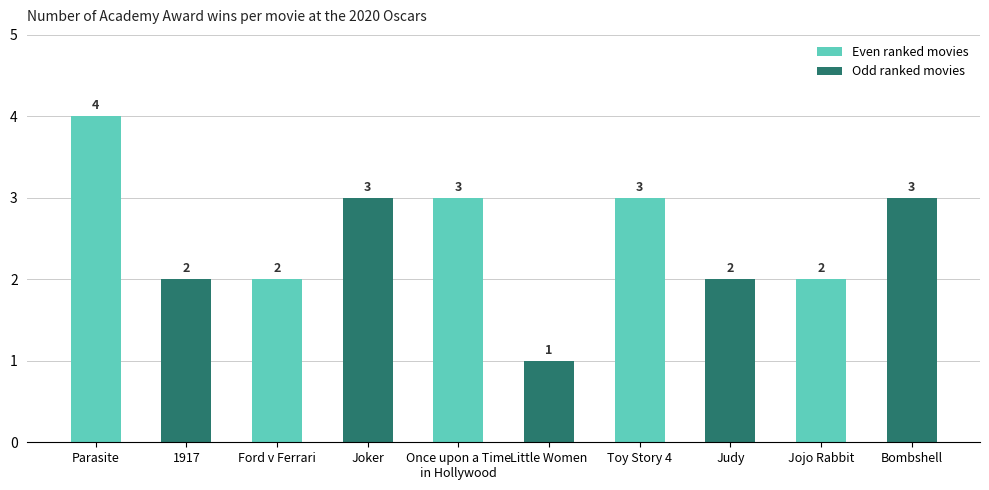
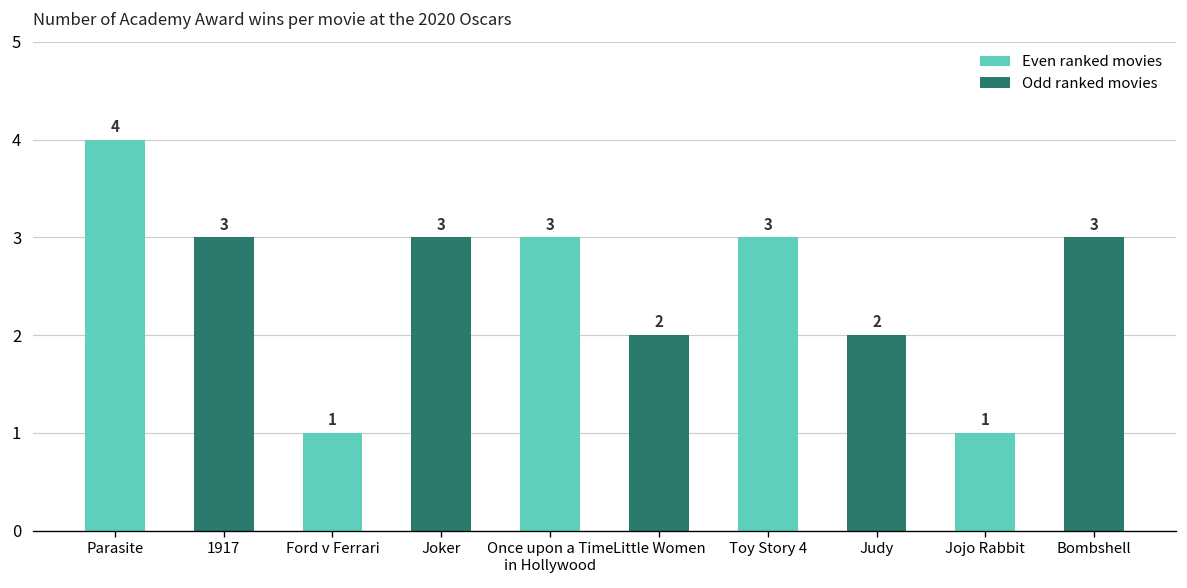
1917: 2 -> 3
Ford v Ferrari: 2 -> 1
Little Women: 1 -> 2
Jojo Rabbit: 2 -> 1
